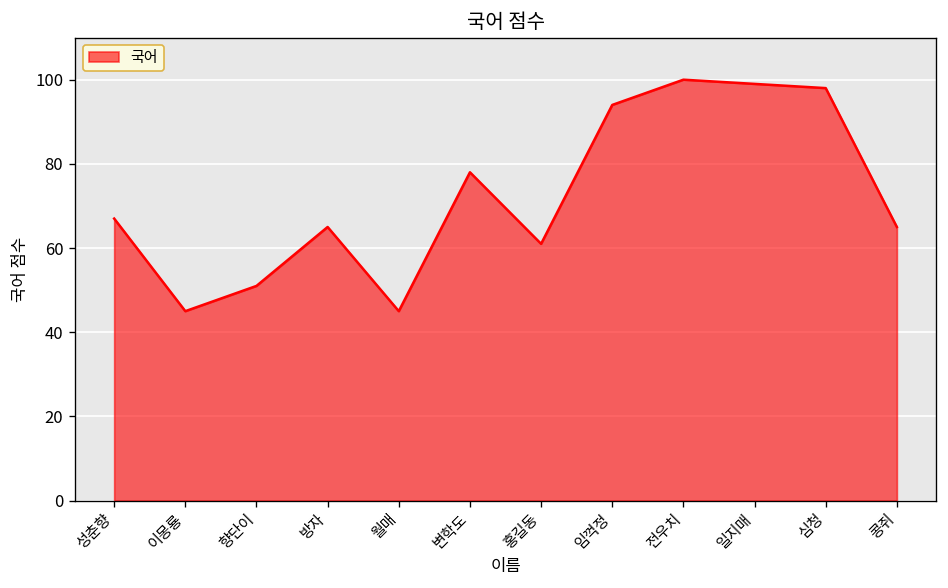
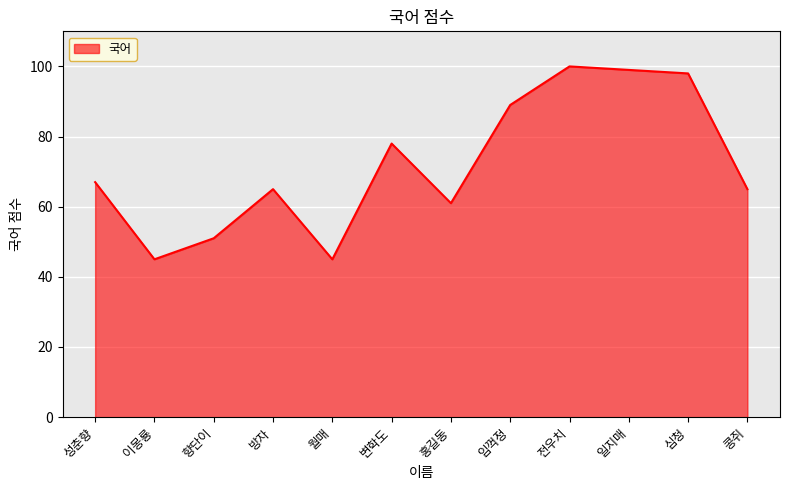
임꺽정: 94 -> 89
